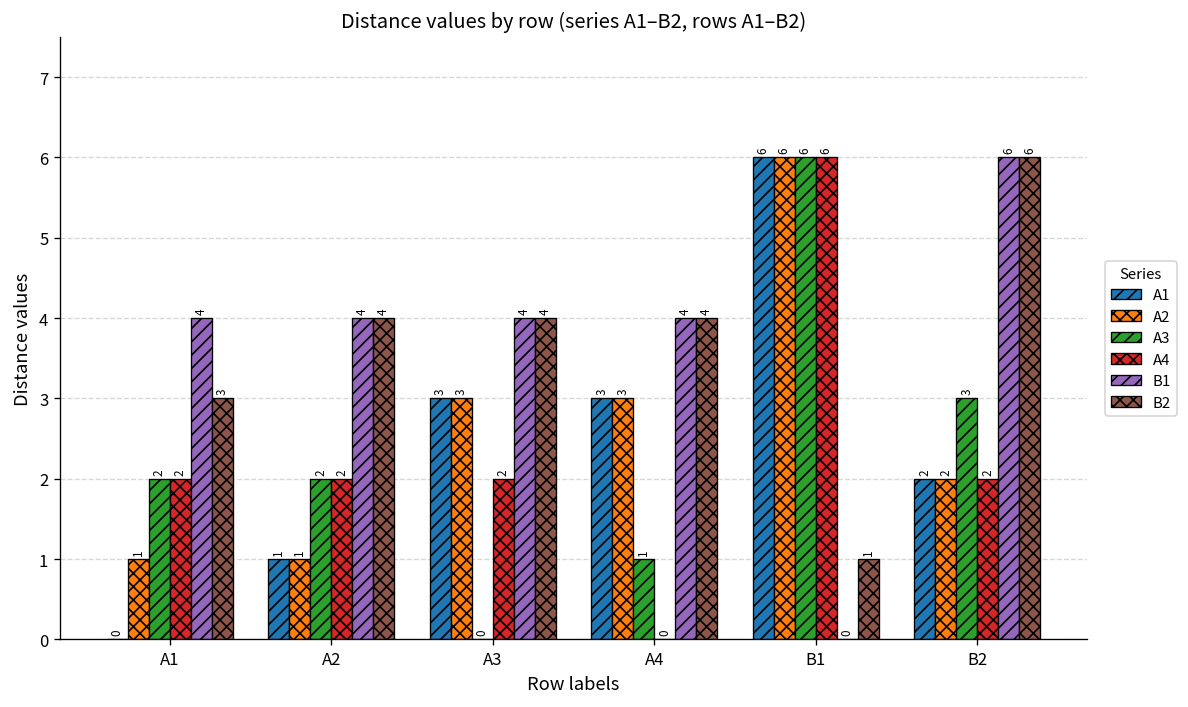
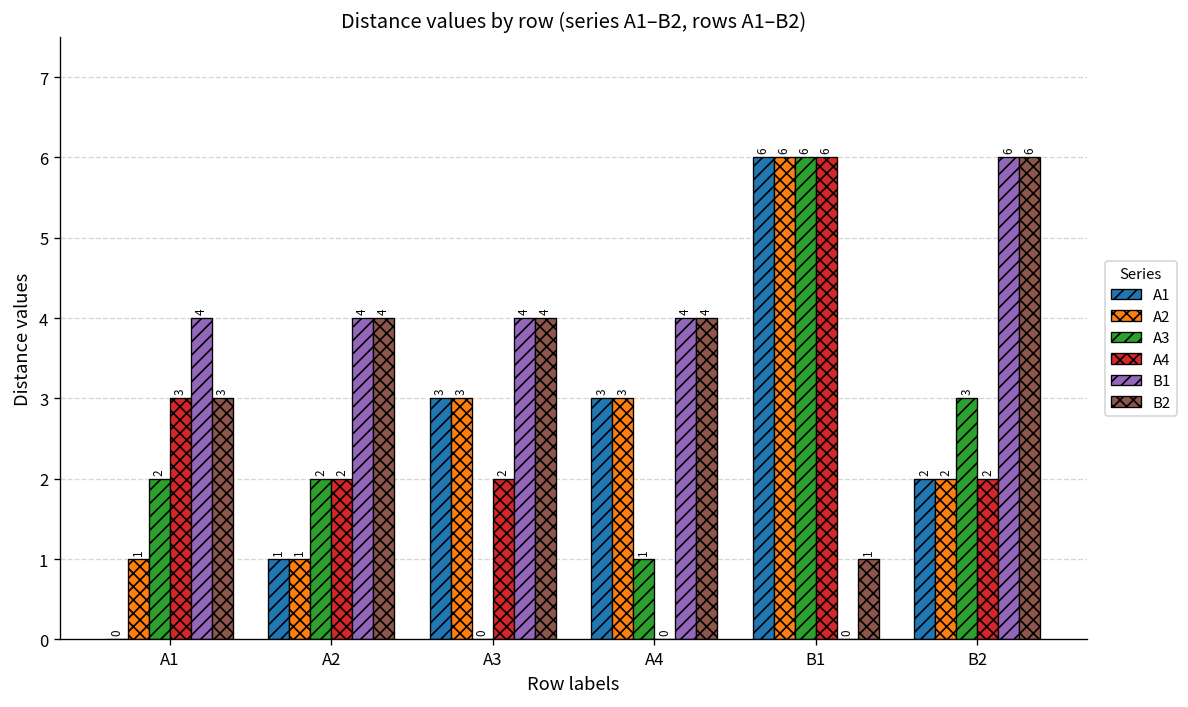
A4, A1: 2 -> 3
